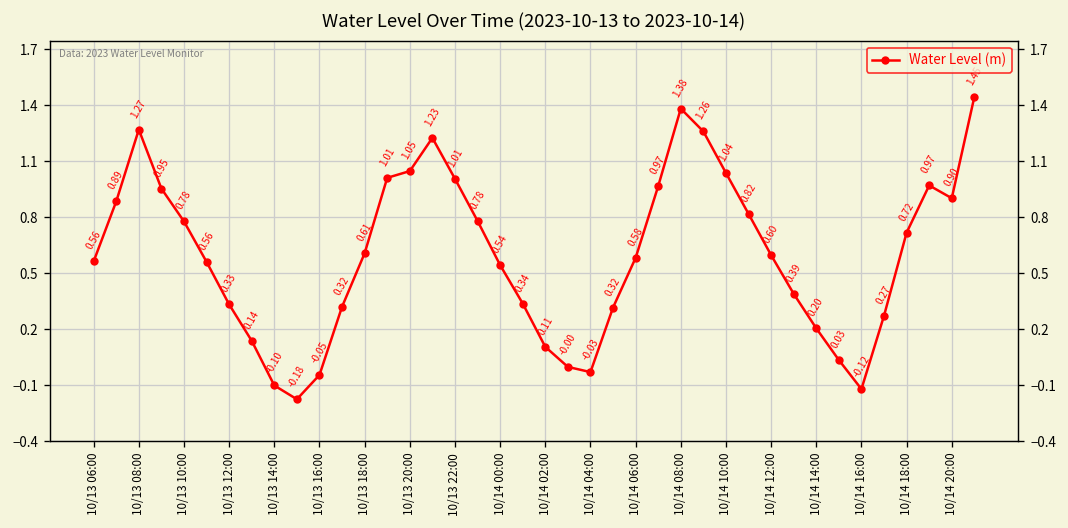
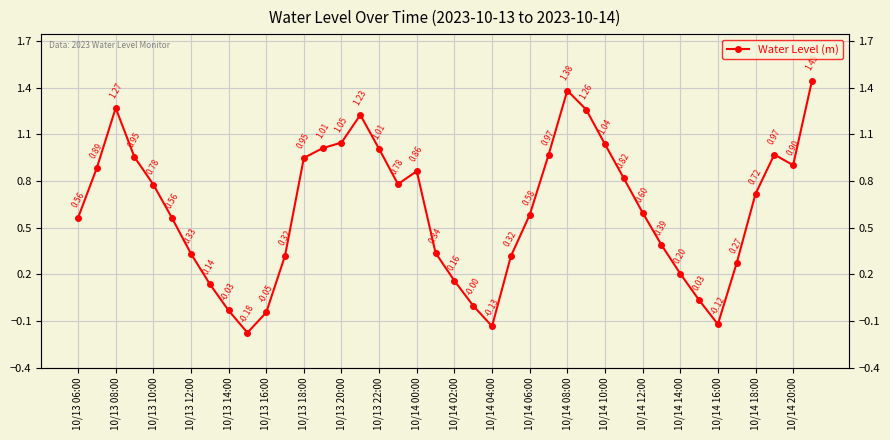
10/13 14:00: -0.10 -> -0.03
10/13 18:00: 0.61 -> 0.95
10/14 00:00: 0.54 -> 0.86
10/14 02:00: 0.11 -> 0.16
10/14 04:00: -0.03 -> -0.13
